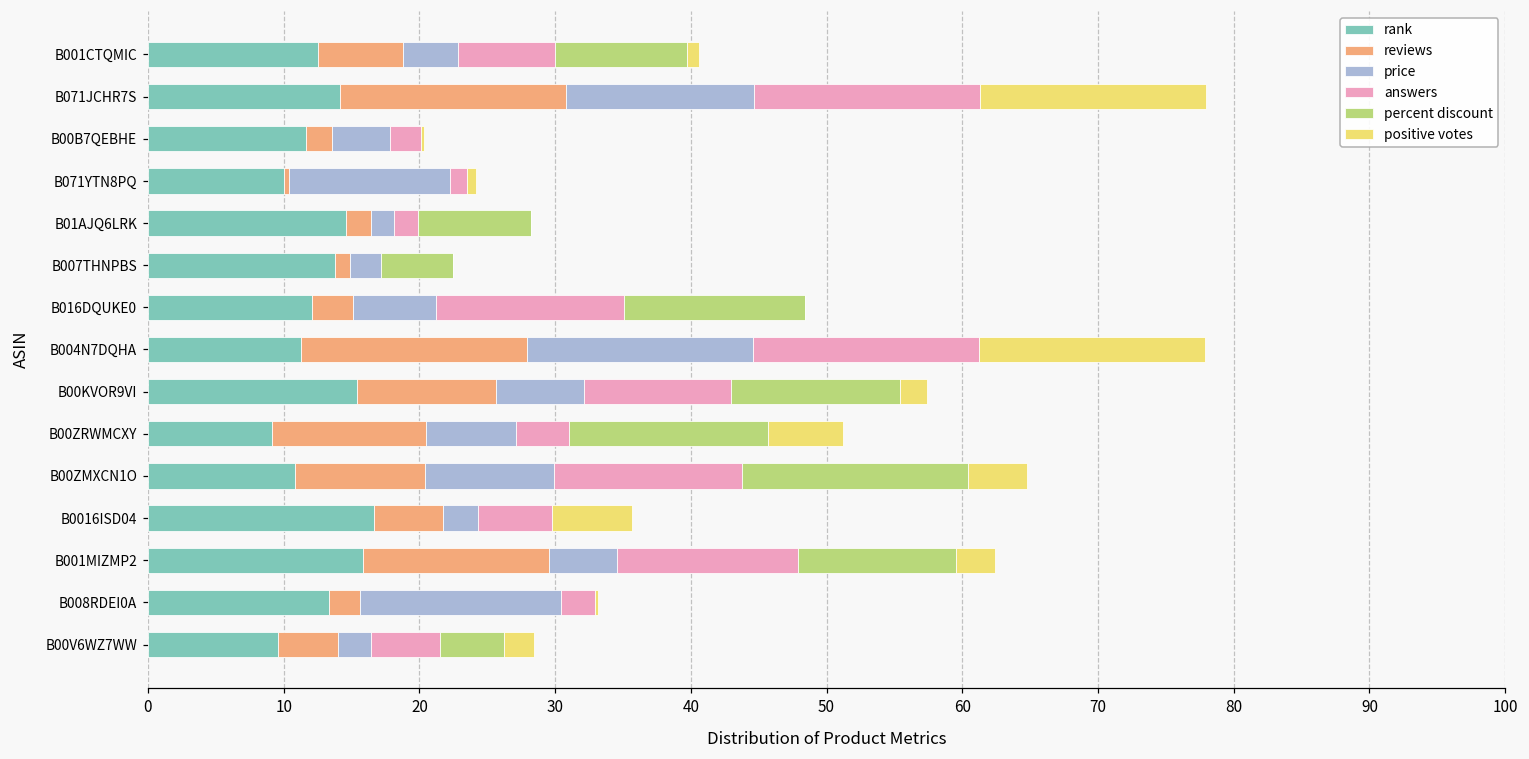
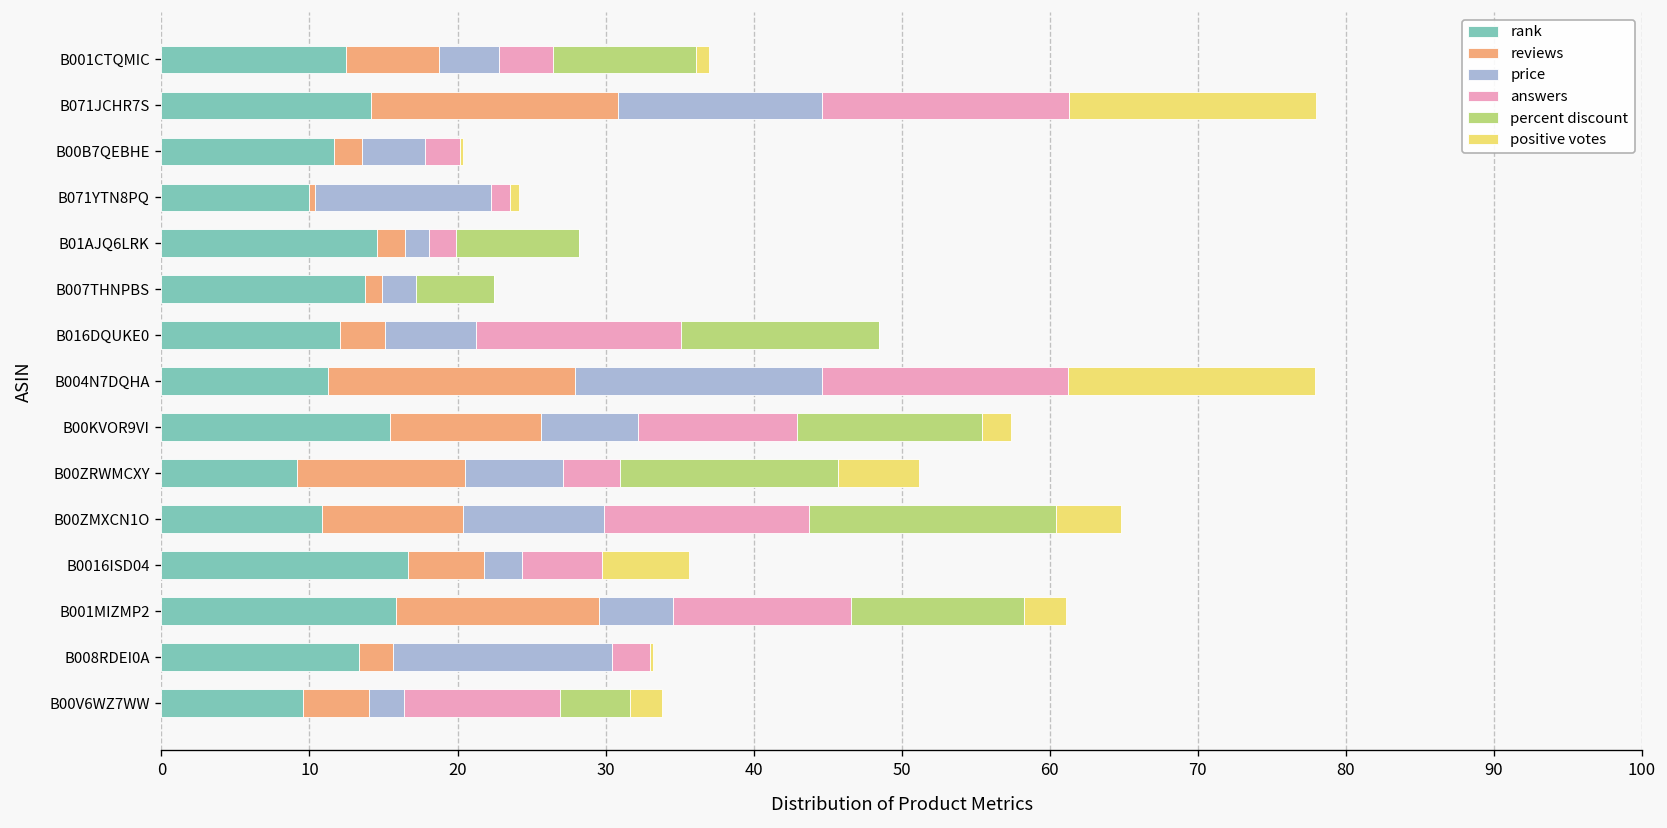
answers, B001CTQMIC: 7.2 -> 3.6
answers, B001MIZMP2: 13.3 -> 12.1
answers, B00V6WZ7WW: 5.1 -> 10.5
